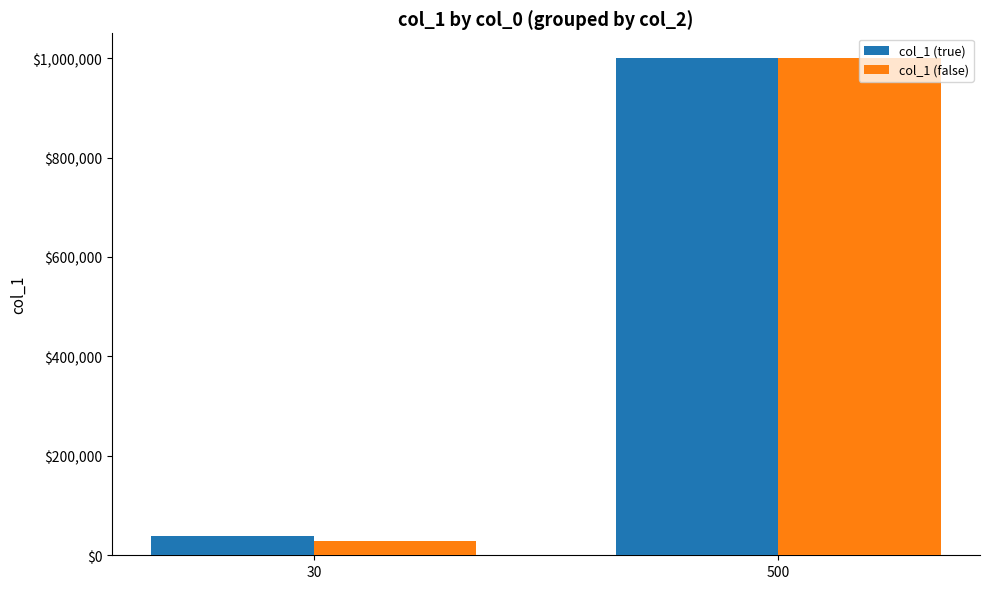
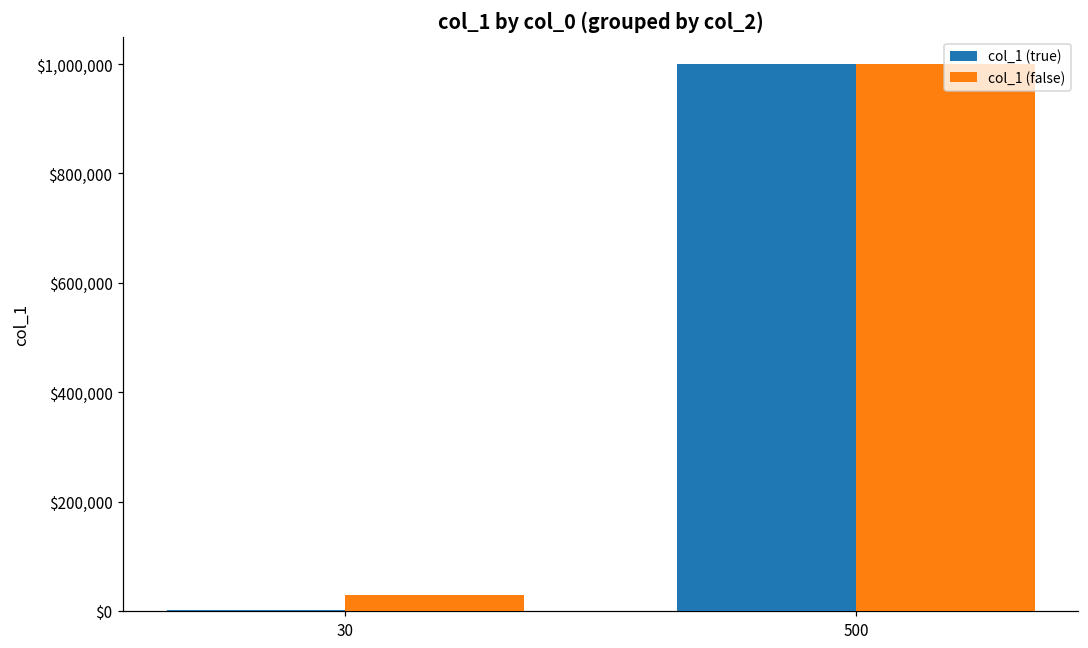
col_1 (true), 30: $40,000 -> $0
